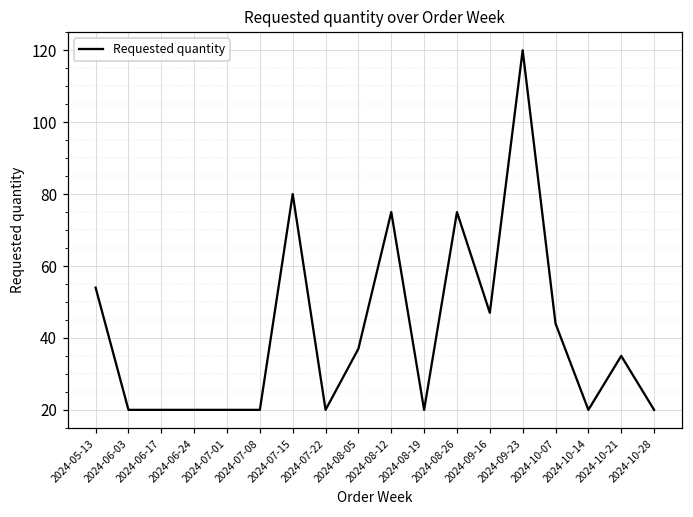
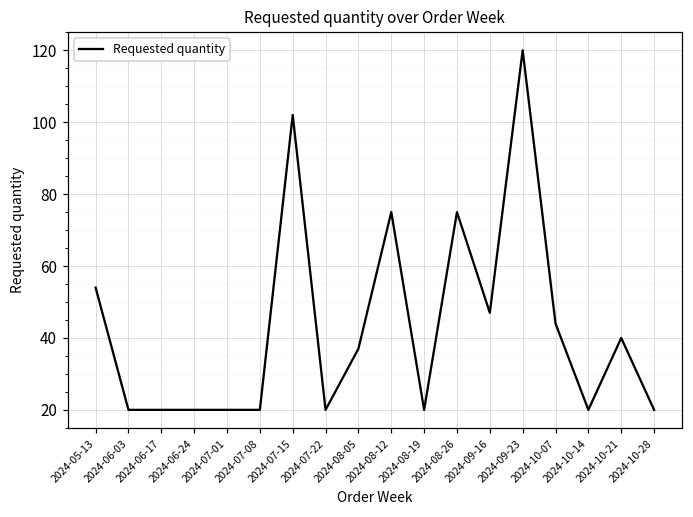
2024-07-15: 80 -> 102
2024-10-21: 35 -> 40
